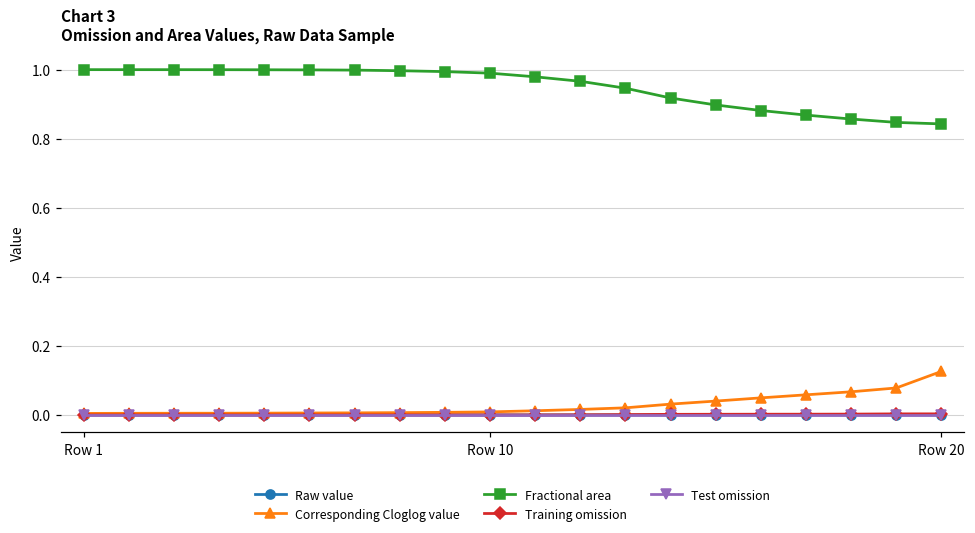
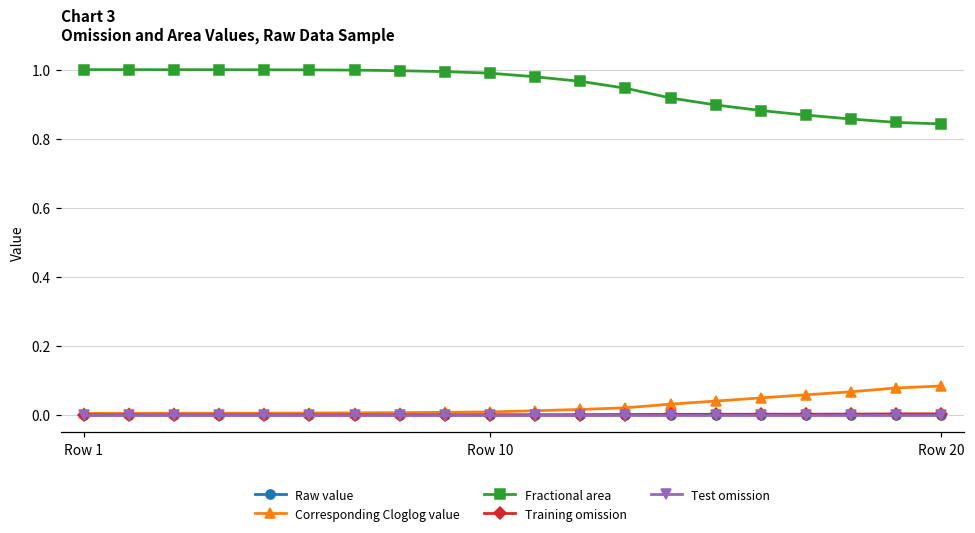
Corresponding Cloglog value, Row 20: 0.13 -> 0.08
